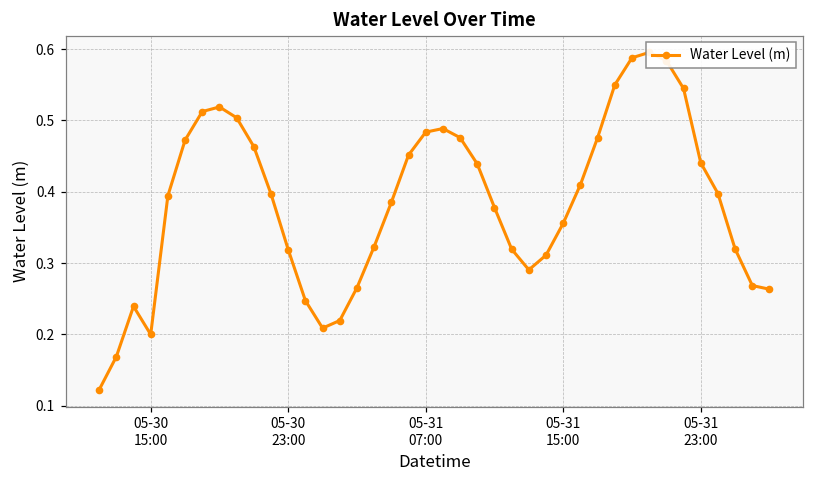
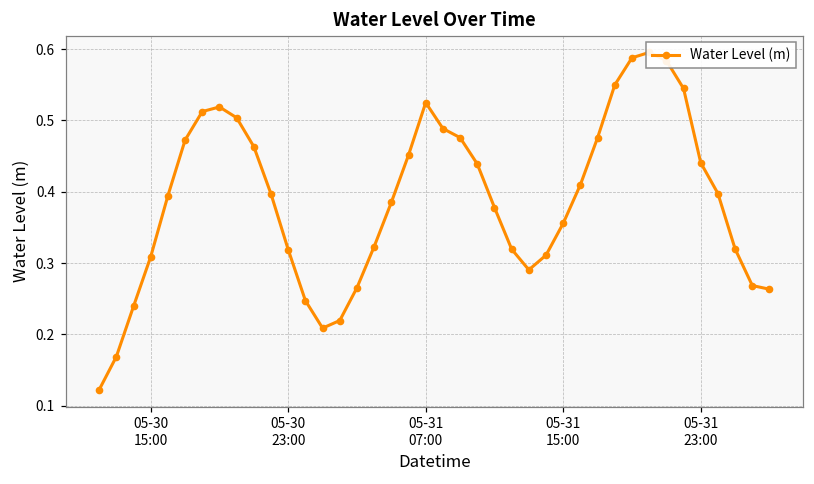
05-30 15:00: 0.20 -> 0.31
05-31 07:00: 0.48 -> 0.52
